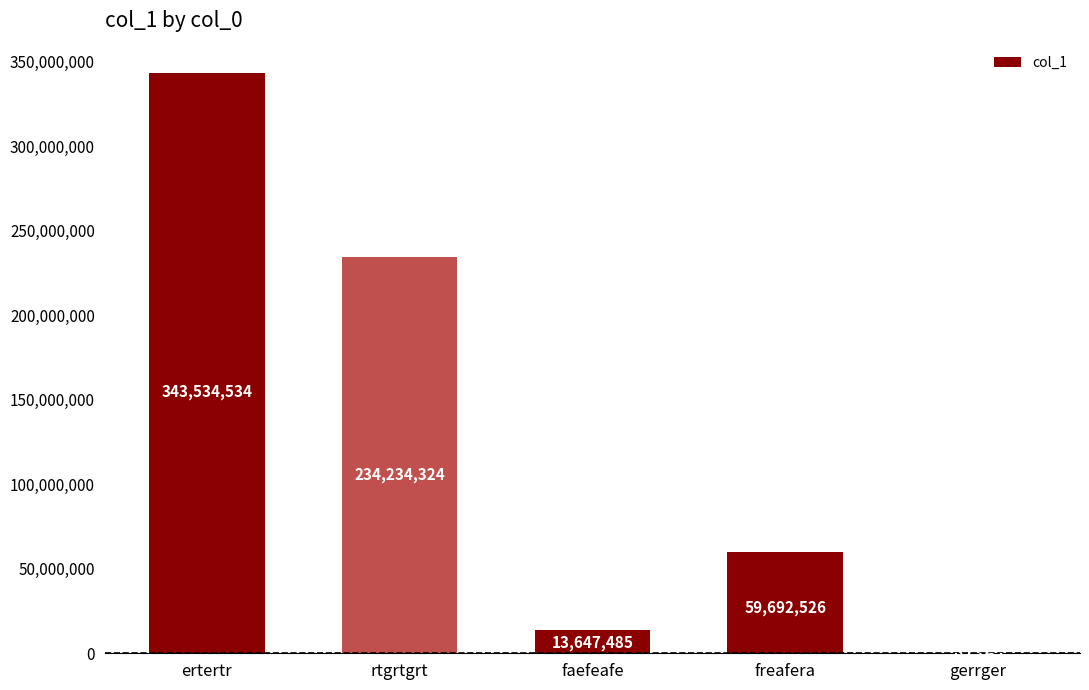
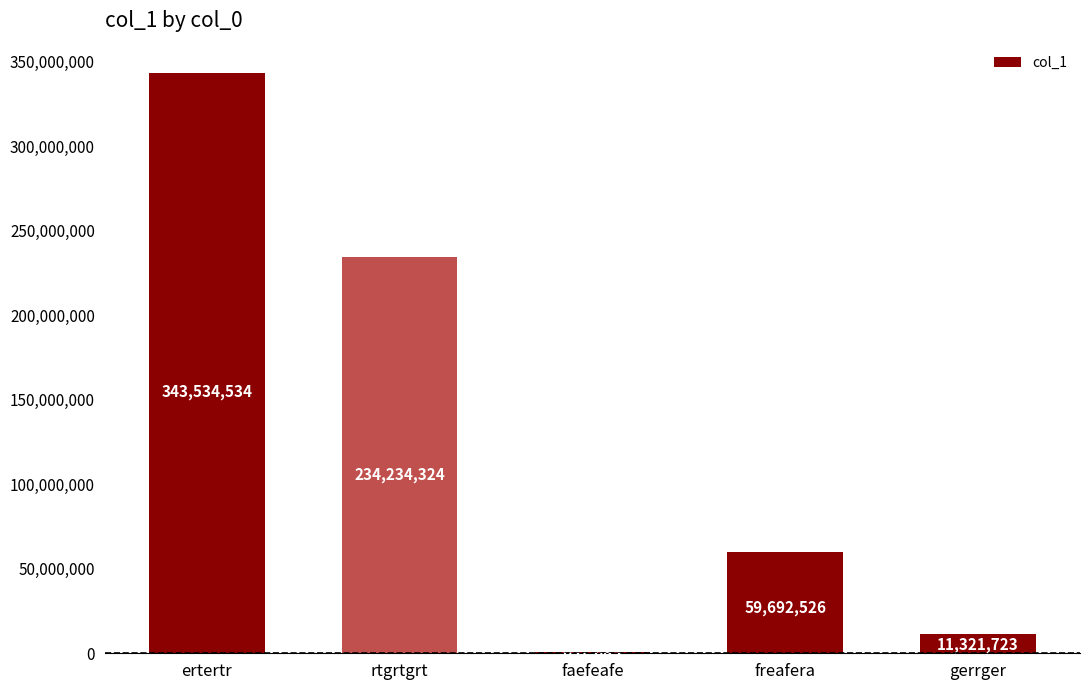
faefeafe: 14,000,000 -> 1,000,000
gerrger: 0 -> 11,000,000
